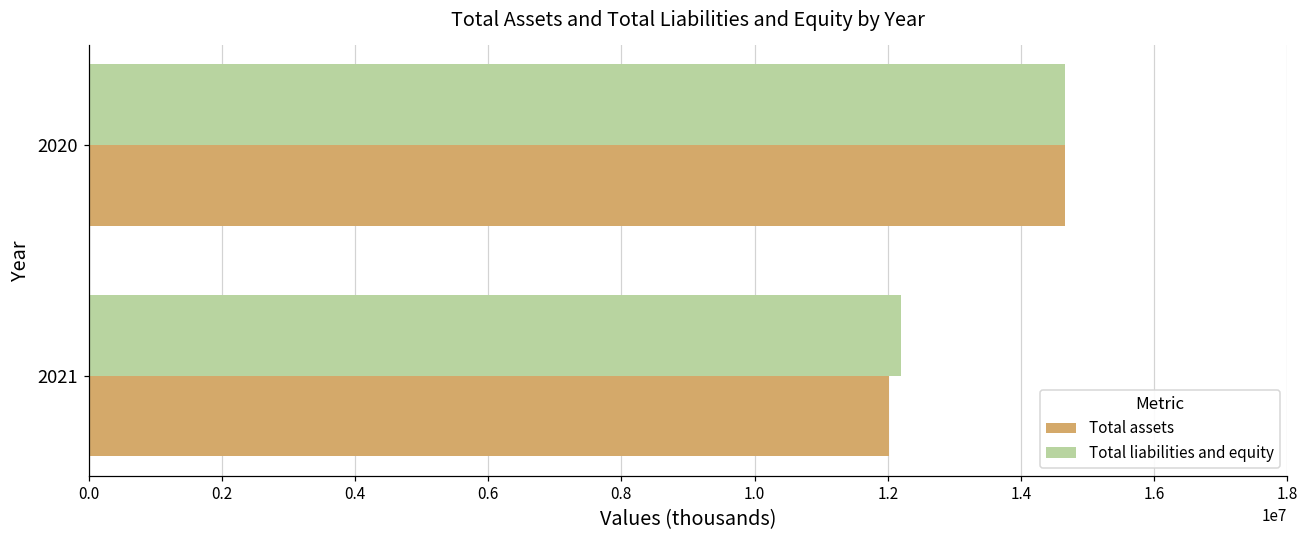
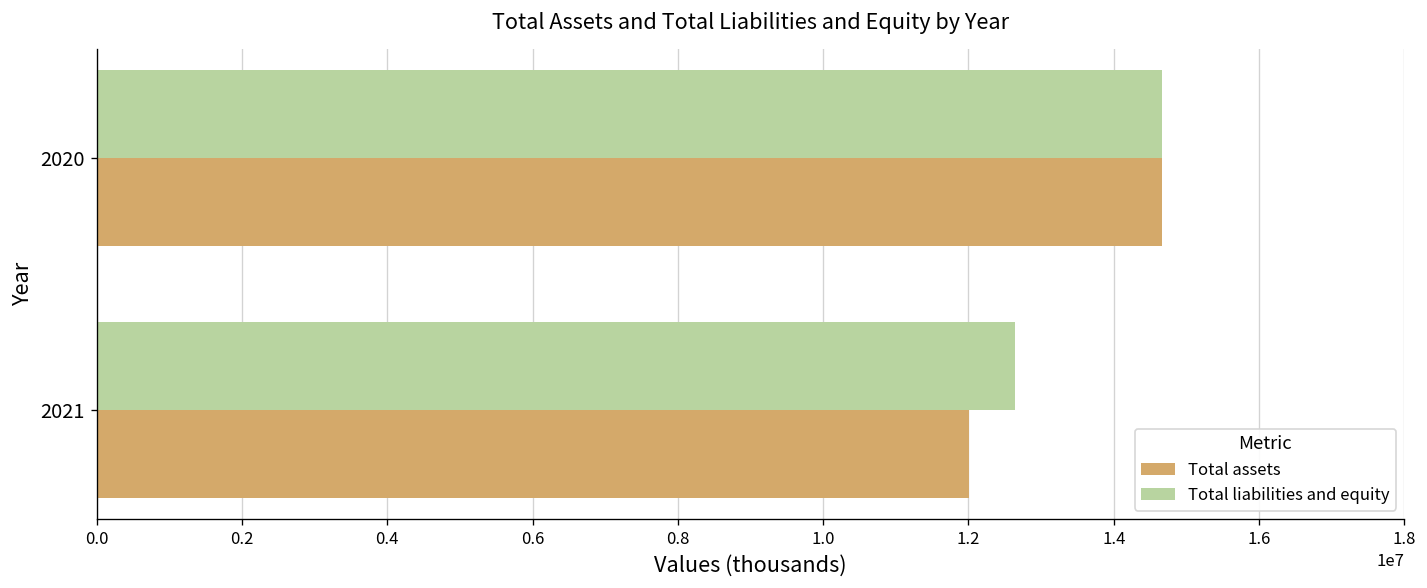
Total liabilities and equity, 2021: 12200000 -> 12600000
